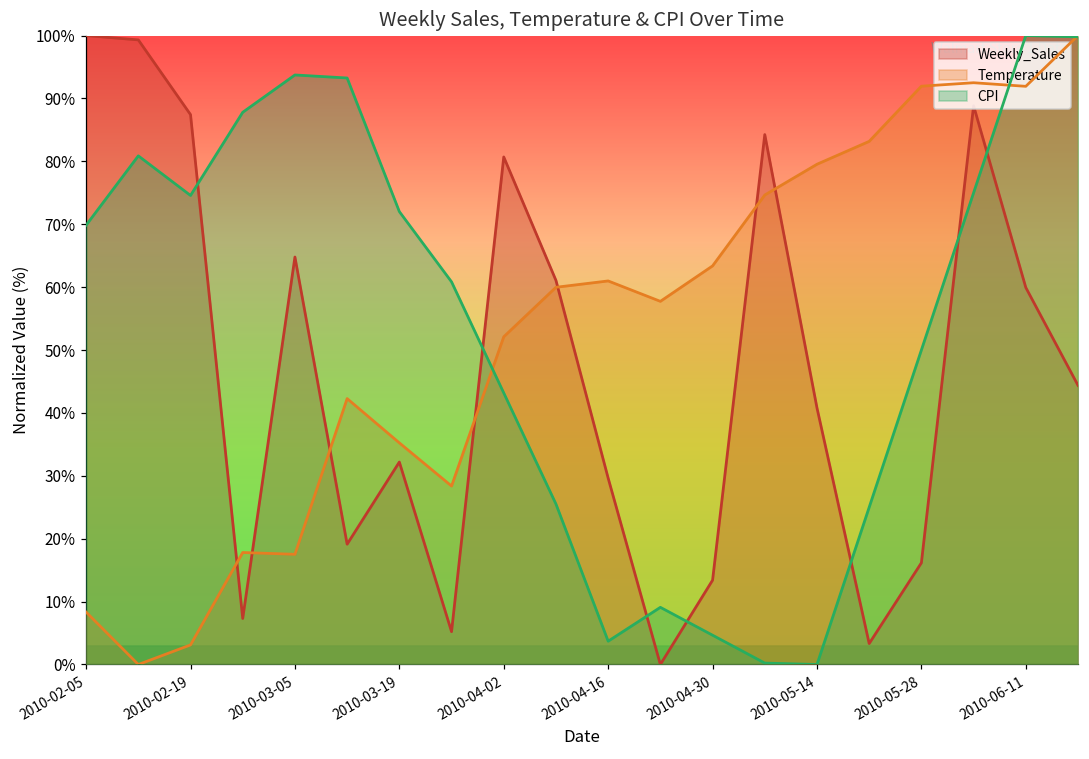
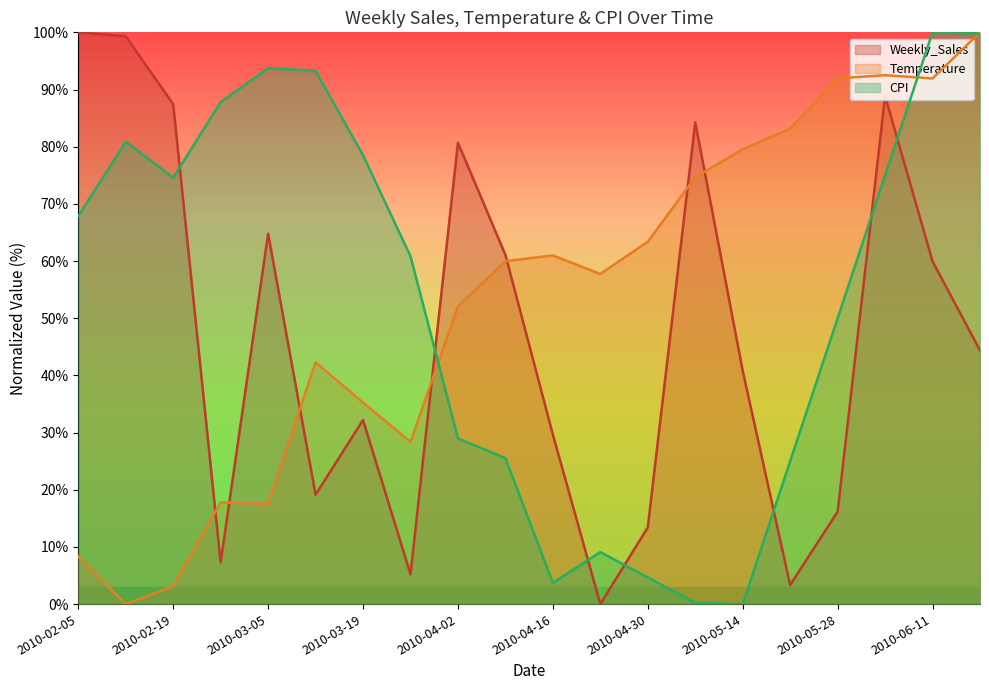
CPI, 2010-02-05: 70% -> 68%
CPI, 2010-03-19: 72% -> 79%
CPI, 2010-04-02: 43% -> 29%
